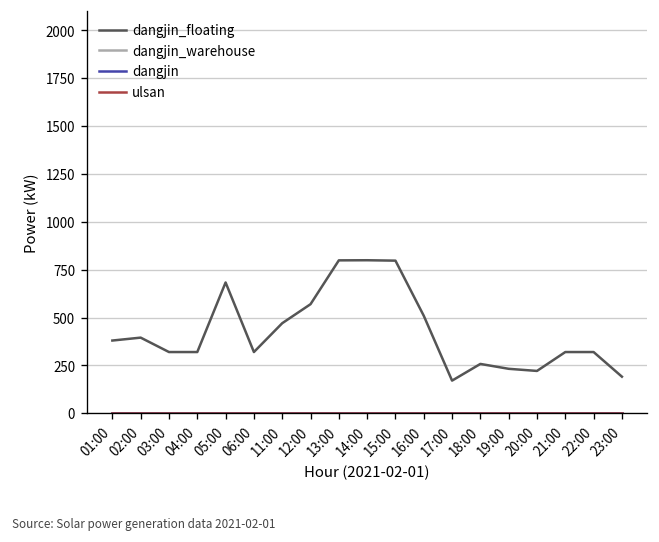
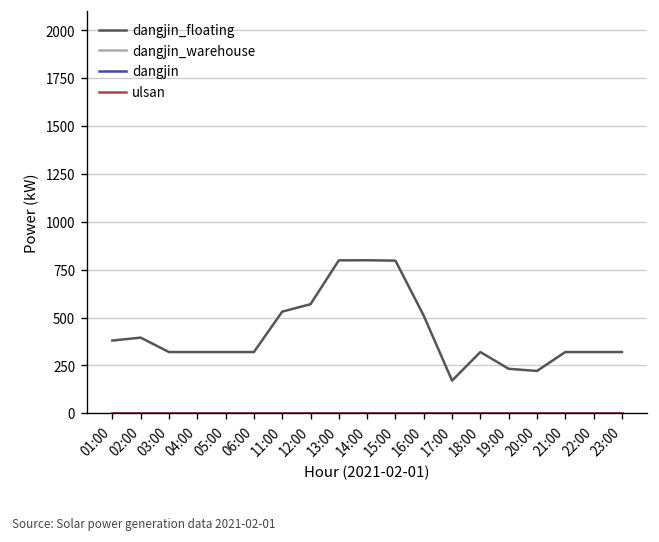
dangjin_floating, 05:00: 680 -> 320
dangjin_floating, 11:00: 470 -> 530
dangjin_floating, 18:00: 260 -> 320
dangjin_floating, 23:00: 190 -> 320
